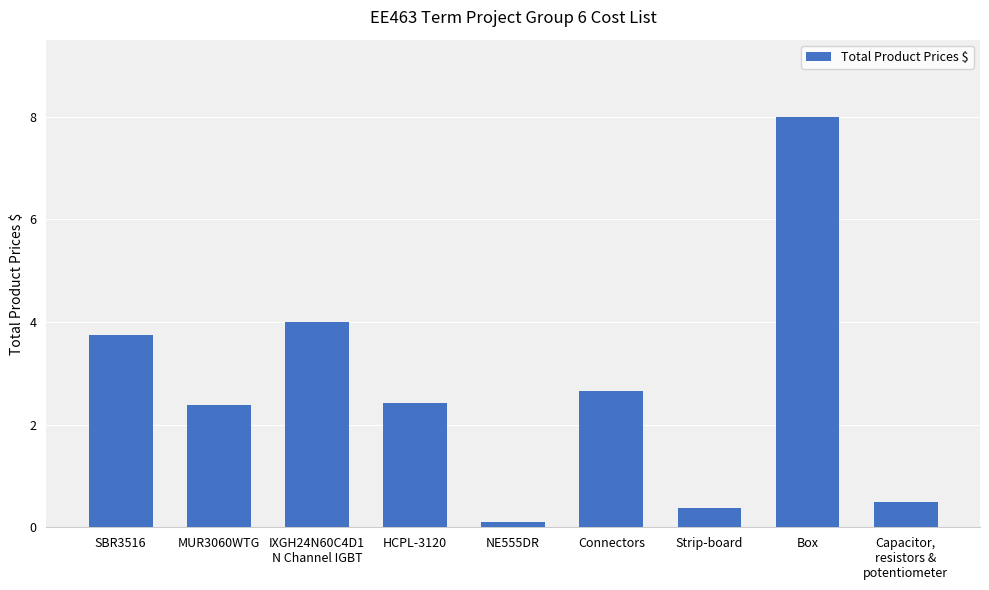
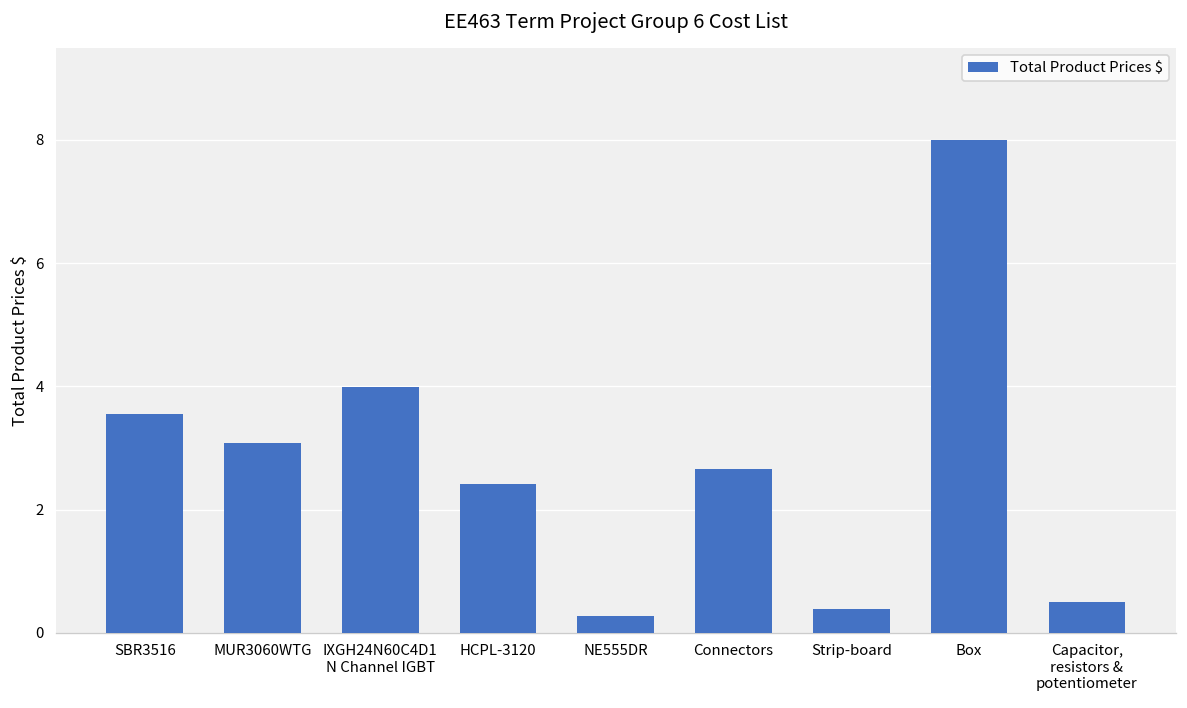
SBR3516: 3.7 -> 3.6
MUR3060WTG: 2.4 -> 3.1
NE555DR: 0.1 -> 0.3
